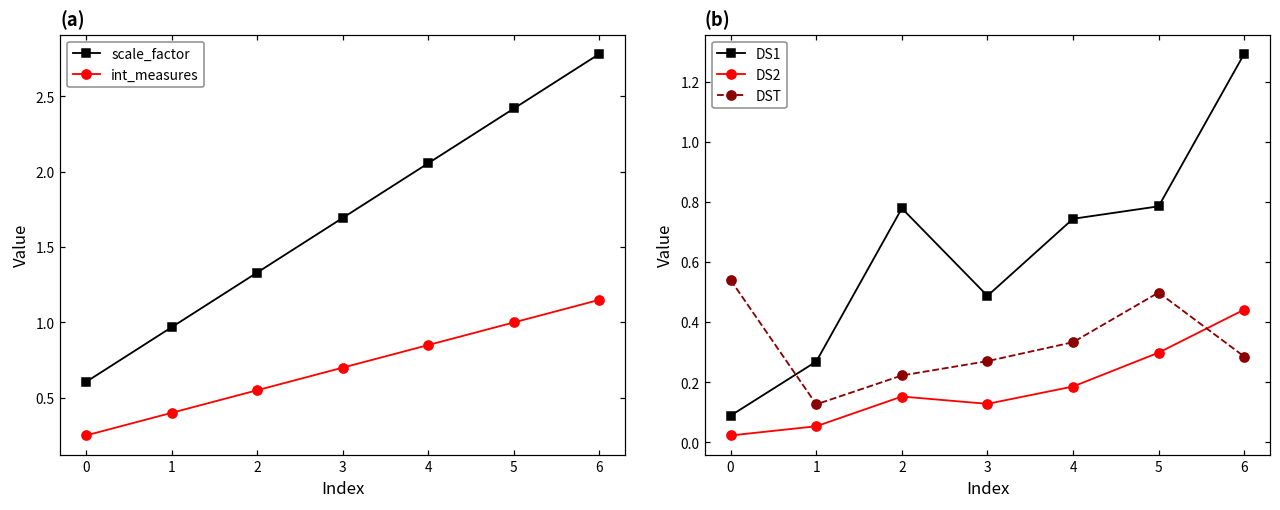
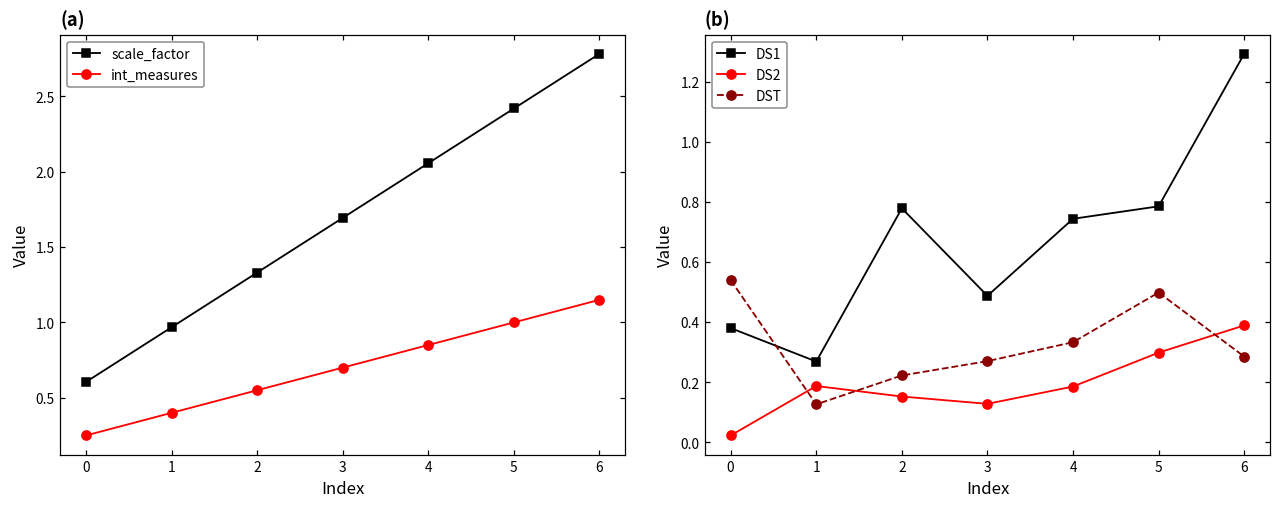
(b), DS1, 0: 0.09 -> 0.38
(b), DS2, 1: 0.05 -> 0.19
(b), DS2, 6: 0.44 -> 0.39
